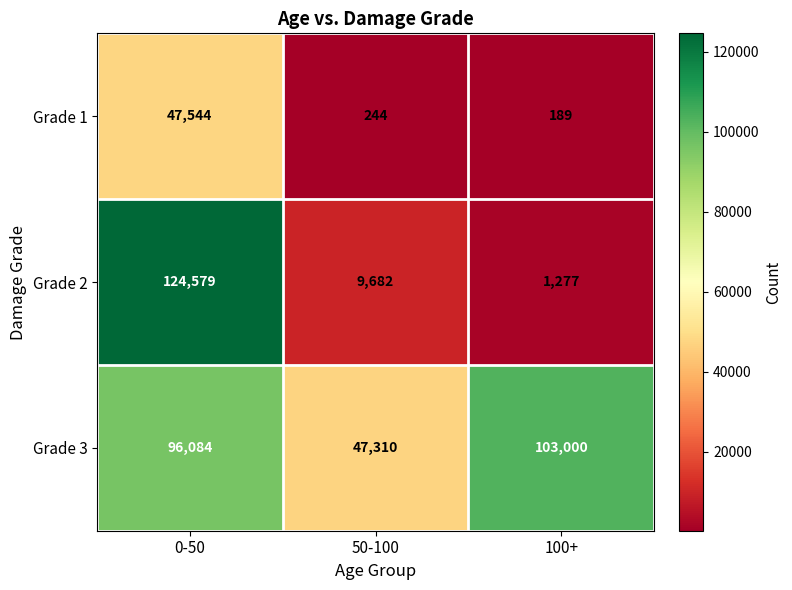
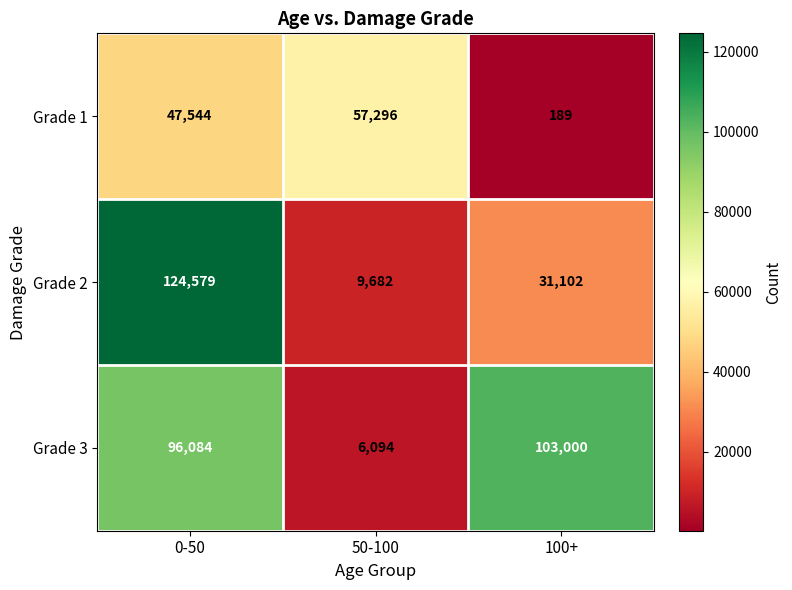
Grade 1, 50-100: 244 -> 57,296
Grade 2, 100+: 1,277 -> 31,102
Grade 3, 50-100: 47,310 -> 6,094
